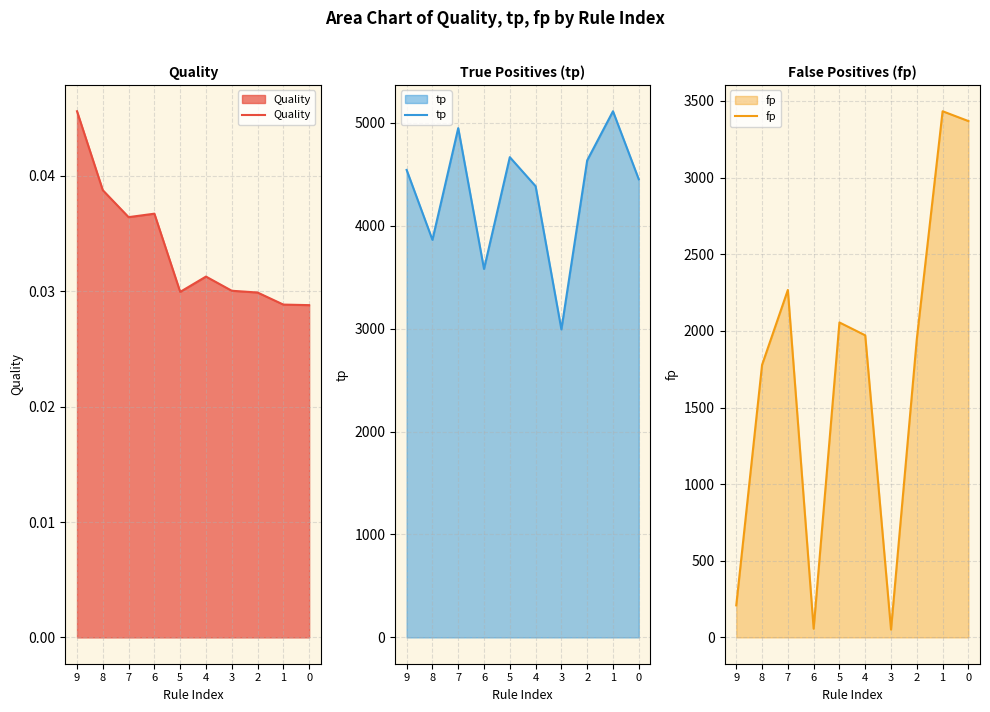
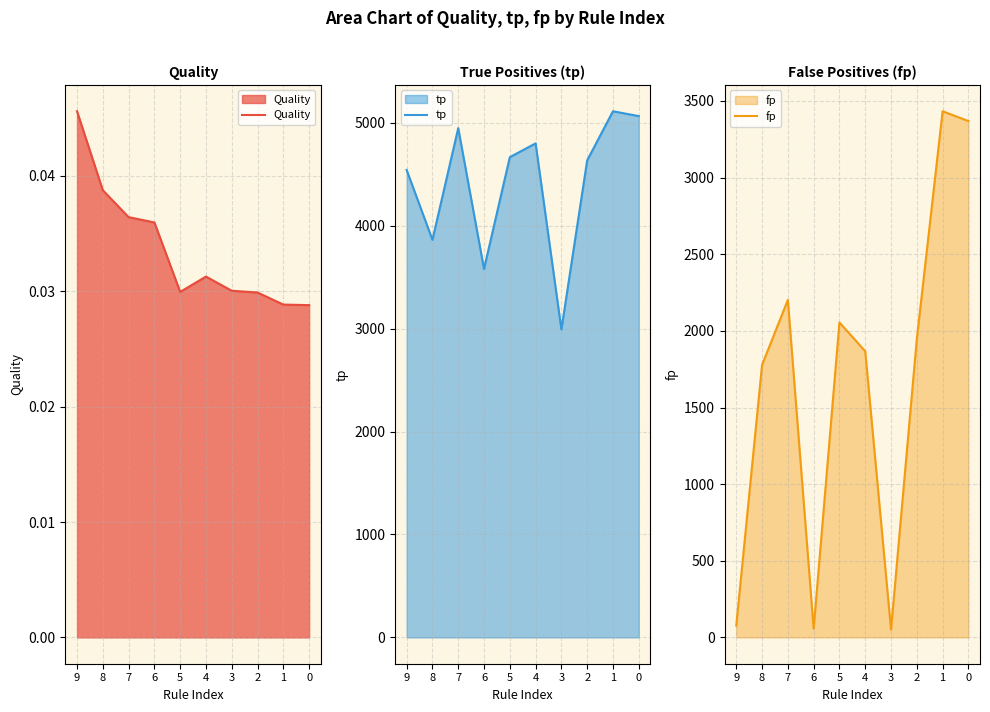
Quality, 6: 0.0367 -> 0.0360
True Positives (tp), 4: 4380 -> 4800
True Positives (tp), 0: 4450 -> 5060
False Positives (fp), 9: 210 -> 80
False Positives (fp), 7: 2270 -> 2200
False Positives (fp), 4: 1970 -> 1870
